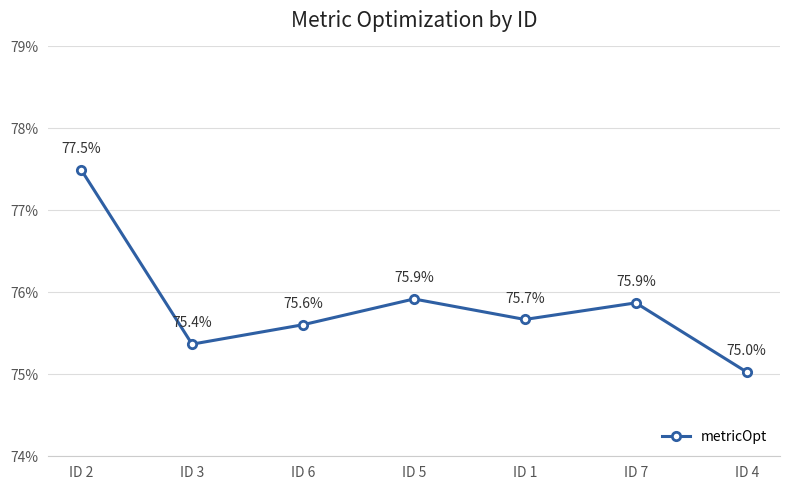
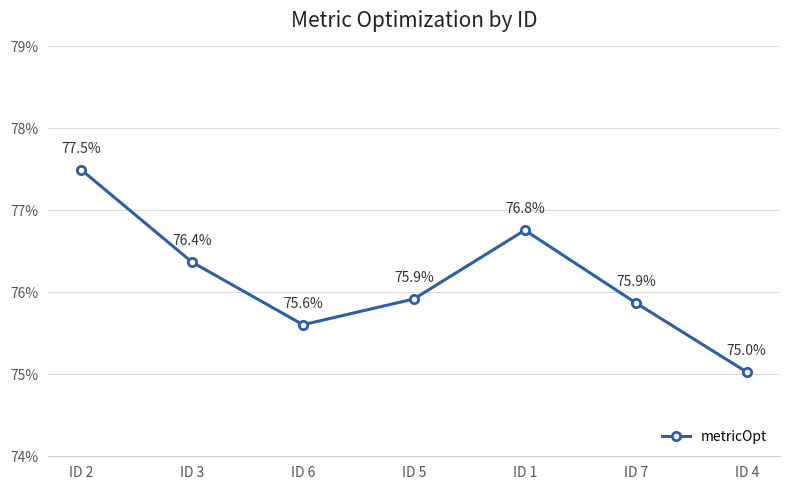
ID 3: 75.4% -> 76.4%
ID 1: 75.7% -> 76.8%
